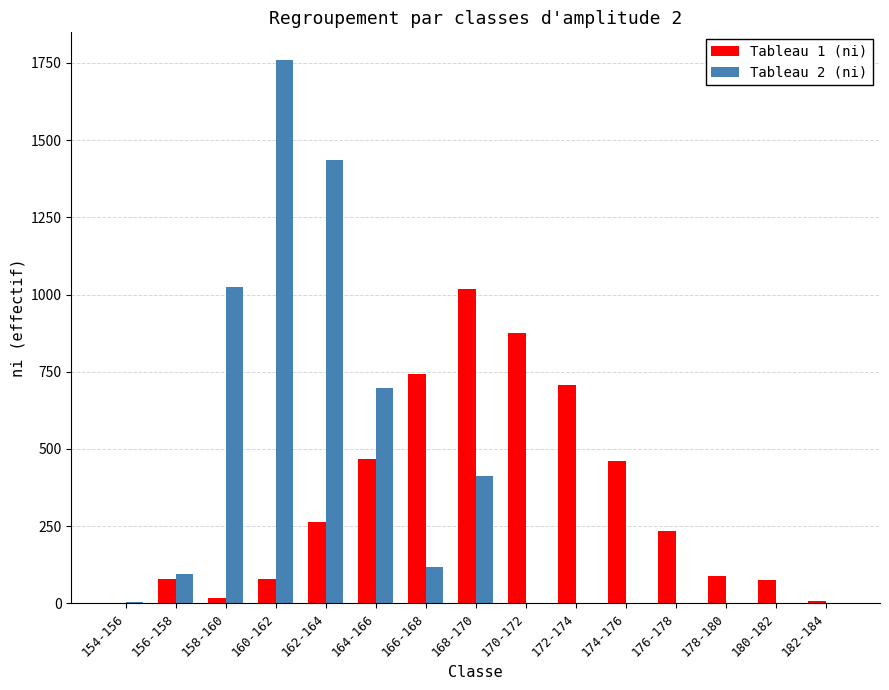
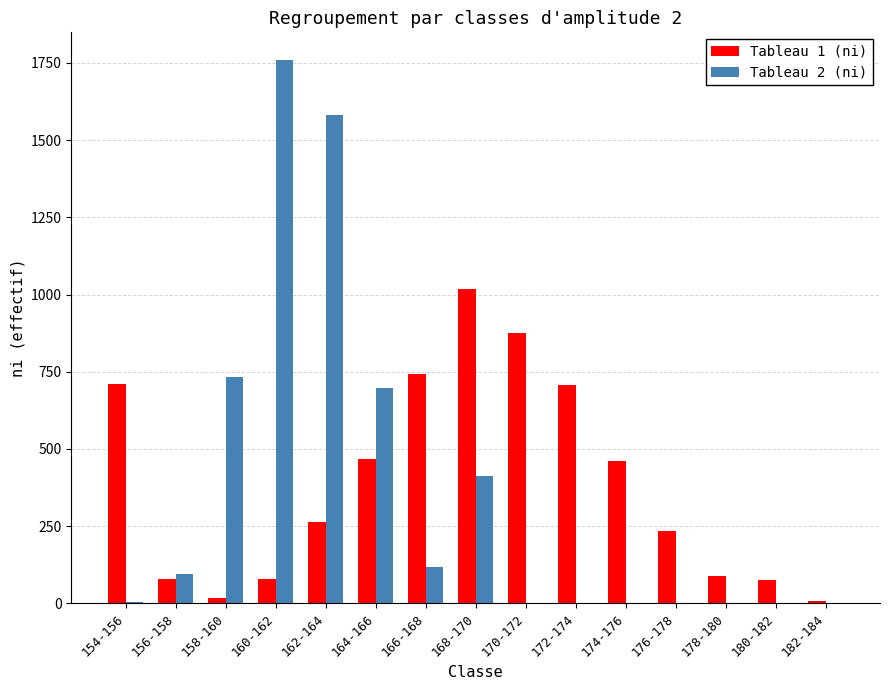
Tableau 1 (ni), 154-156: 0 -> 710
Tableau 2 (ni), 158-160: 1030 -> 730
Tableau 2 (ni), 162-164: 1440 -> 1580
